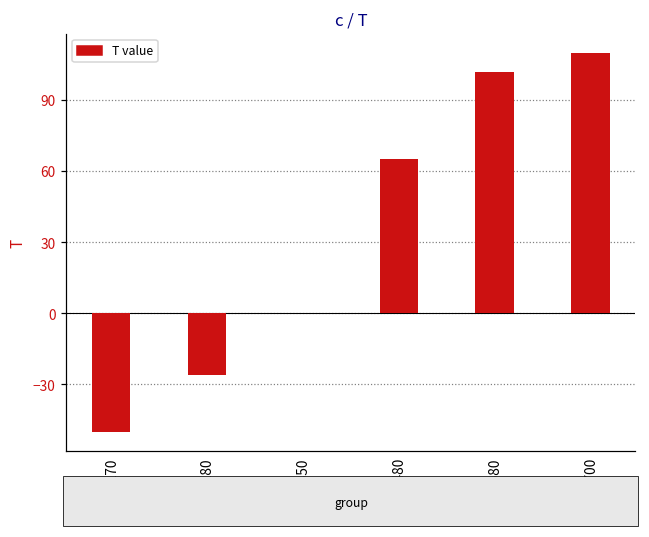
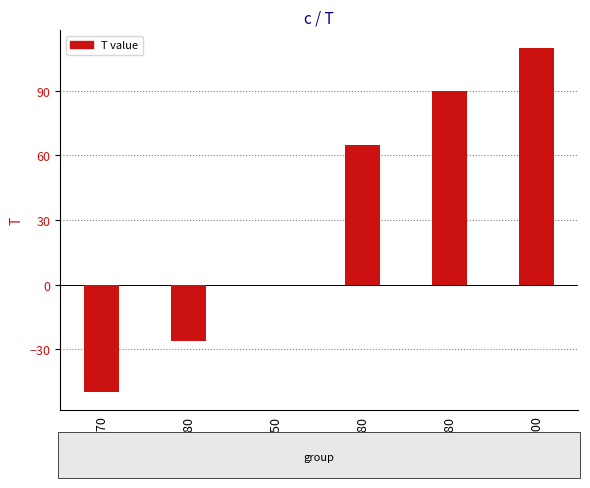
1580: 102 -> 90
